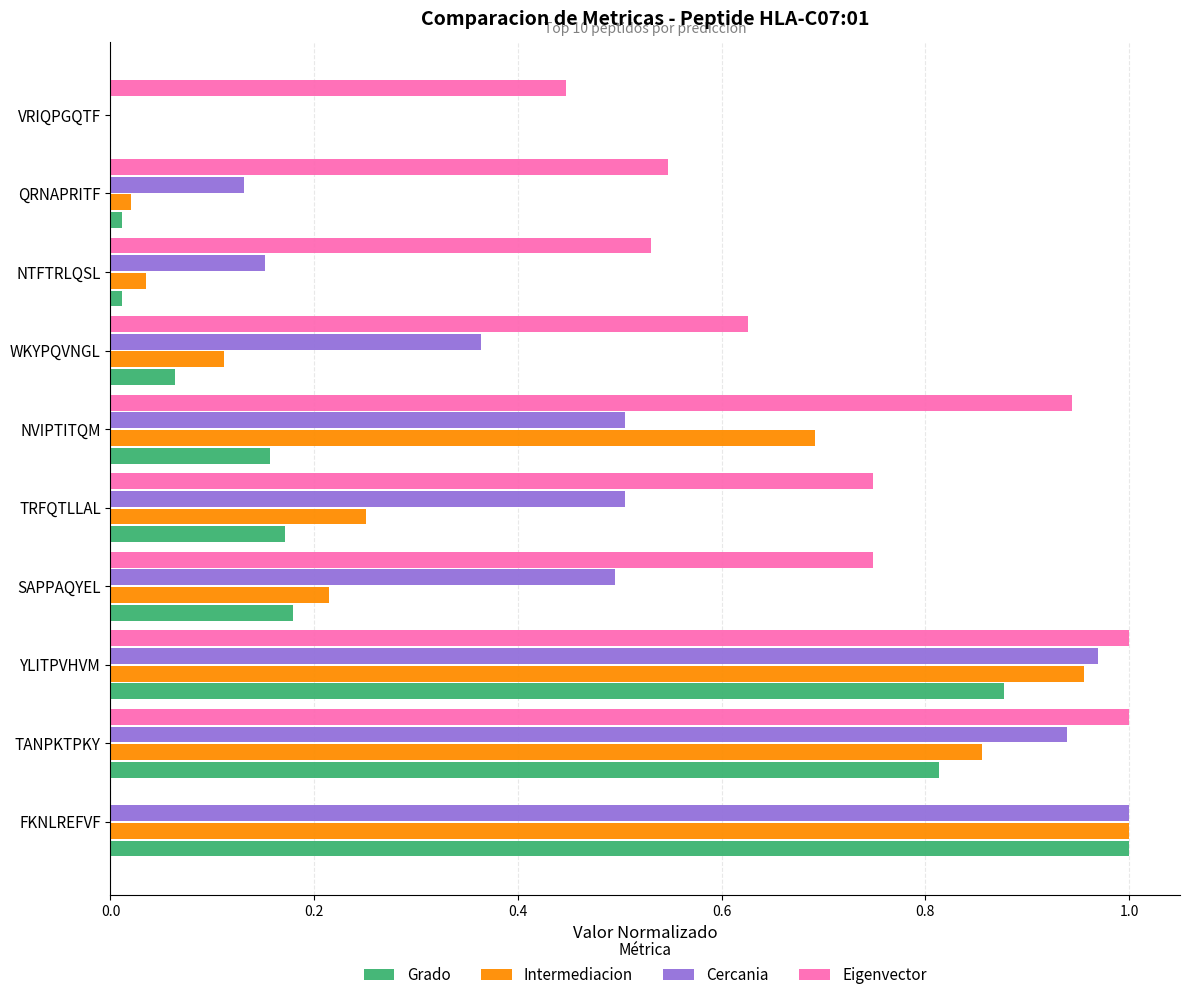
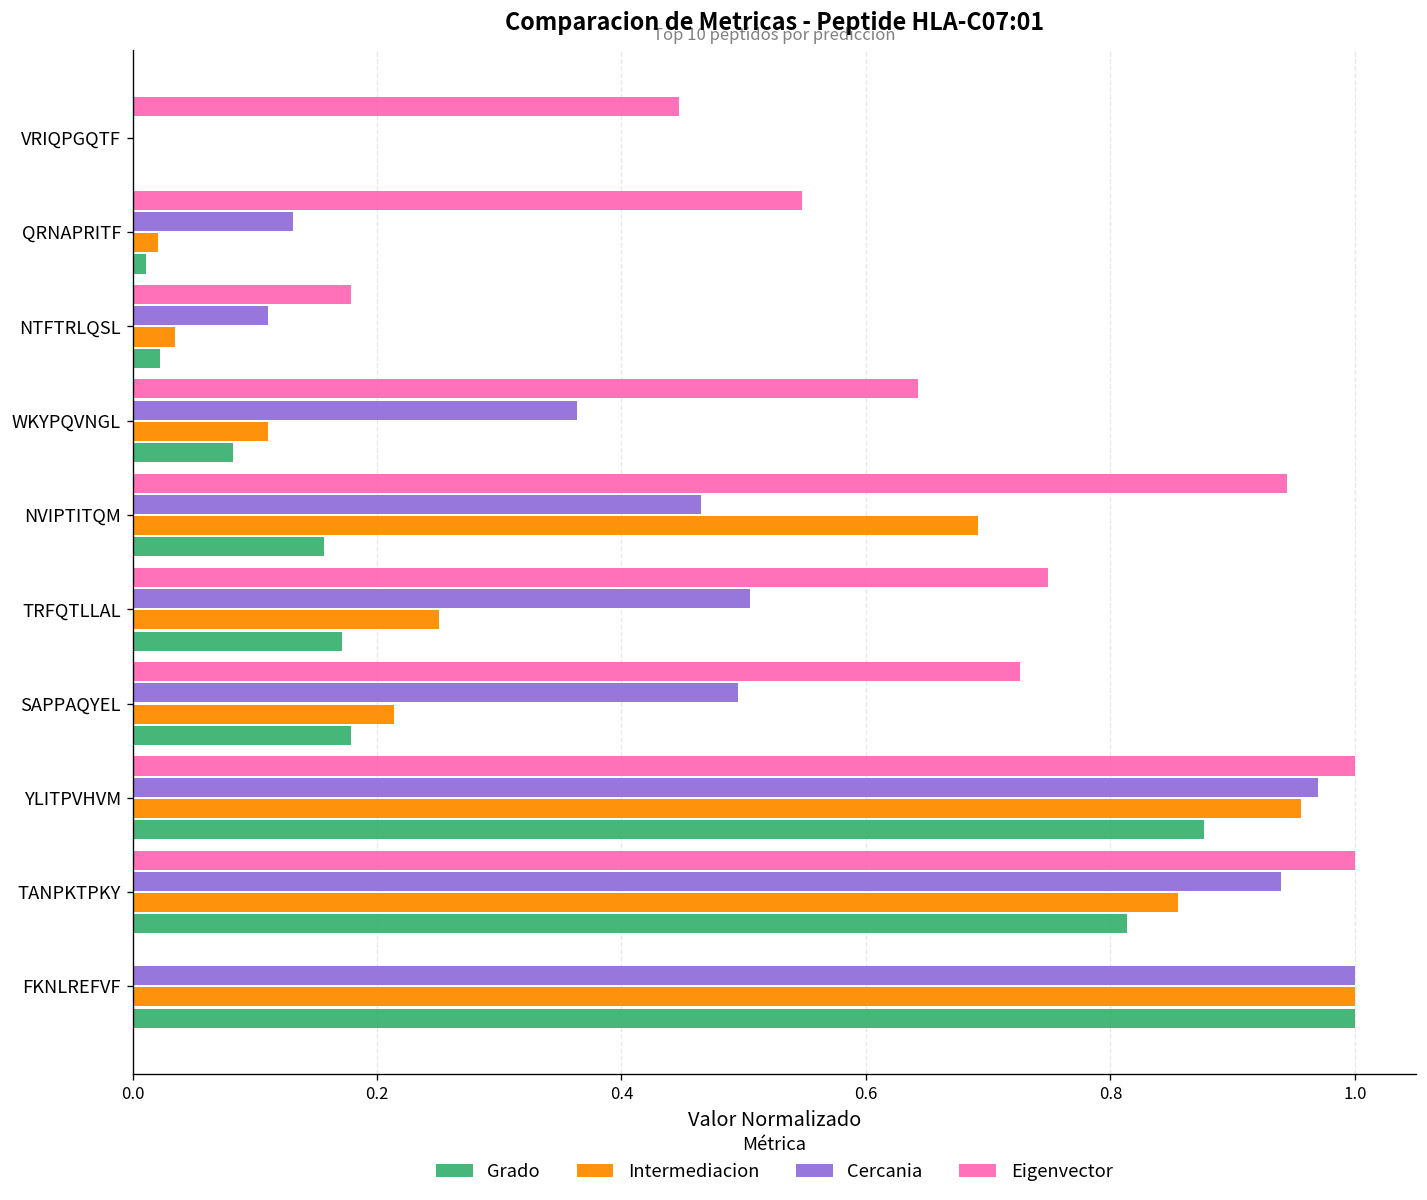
Eigenvector, NTFTRLQSL: 0.531 -> 0.179
Cercania, NTFTRLQSL: 0.152 -> 0.111
Grado, NTFTRLQSL: 0.011 -> 0.022
Eigenvector, WKYPQVNGL: 0.626 -> 0.642
Grado, WKYPQVNGL: 0.063 -> 0.082
Cercania, NVIPTITQM: 0.505 -> 0.465
Eigenvector, SAPPAQYEL: 0.749 -> 0.726
